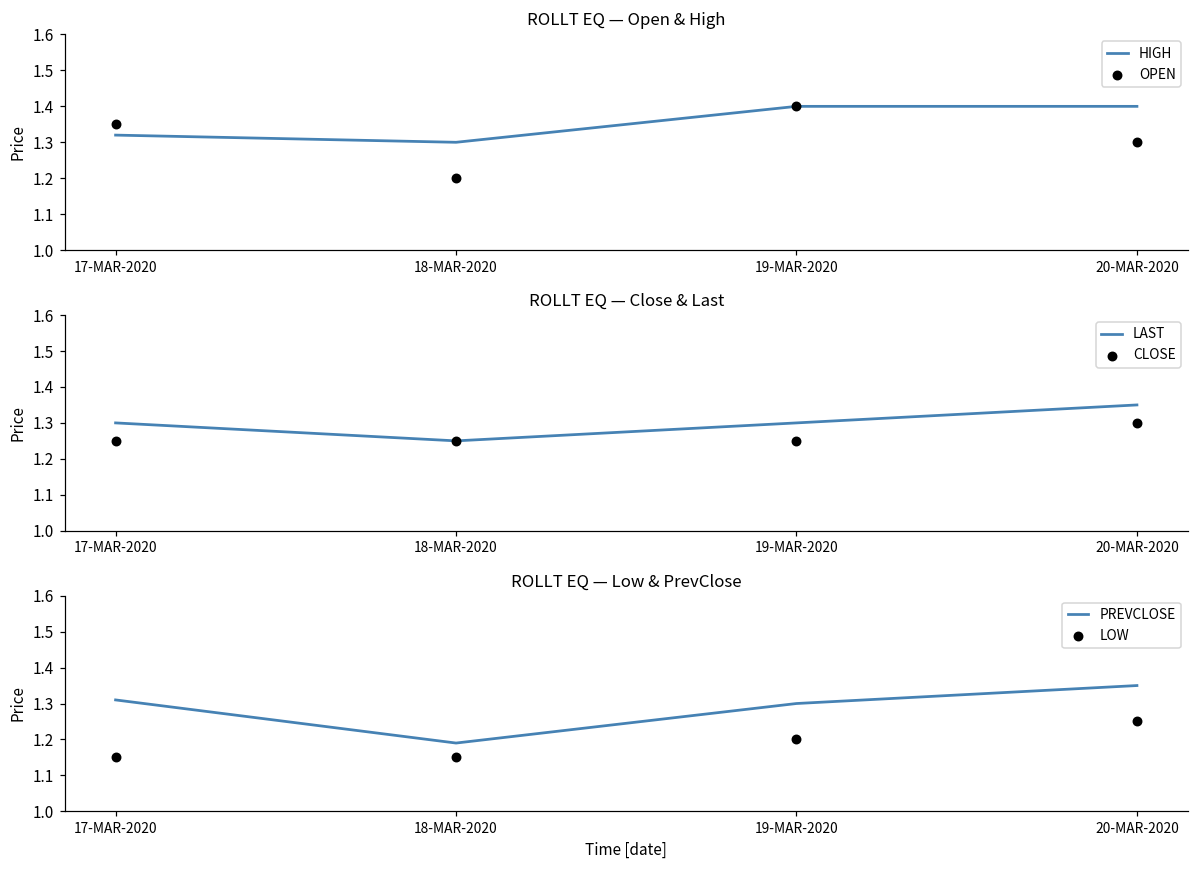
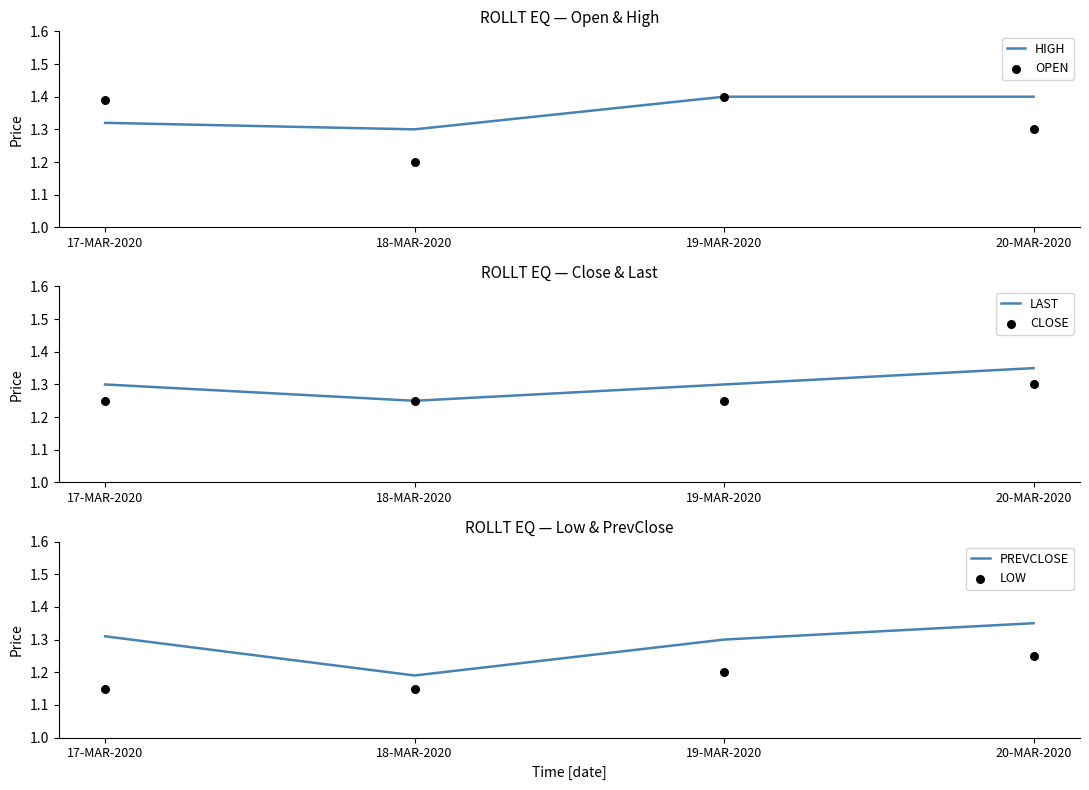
ROLLT EQ — Open & High, OPEN, 17-MAR-2020: 1.35 -> 1.39
